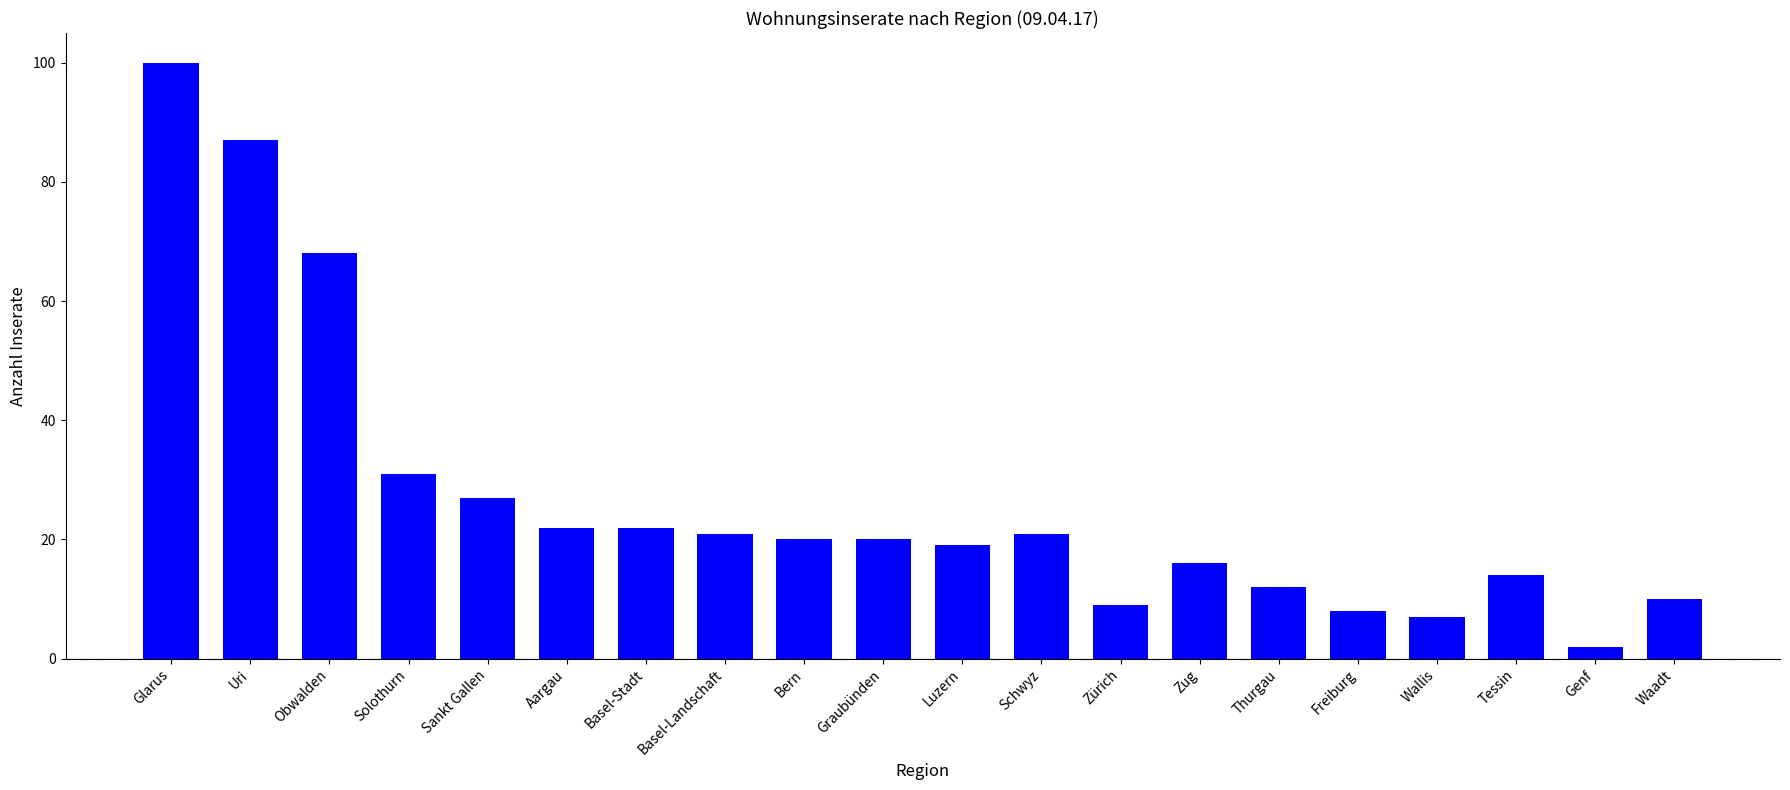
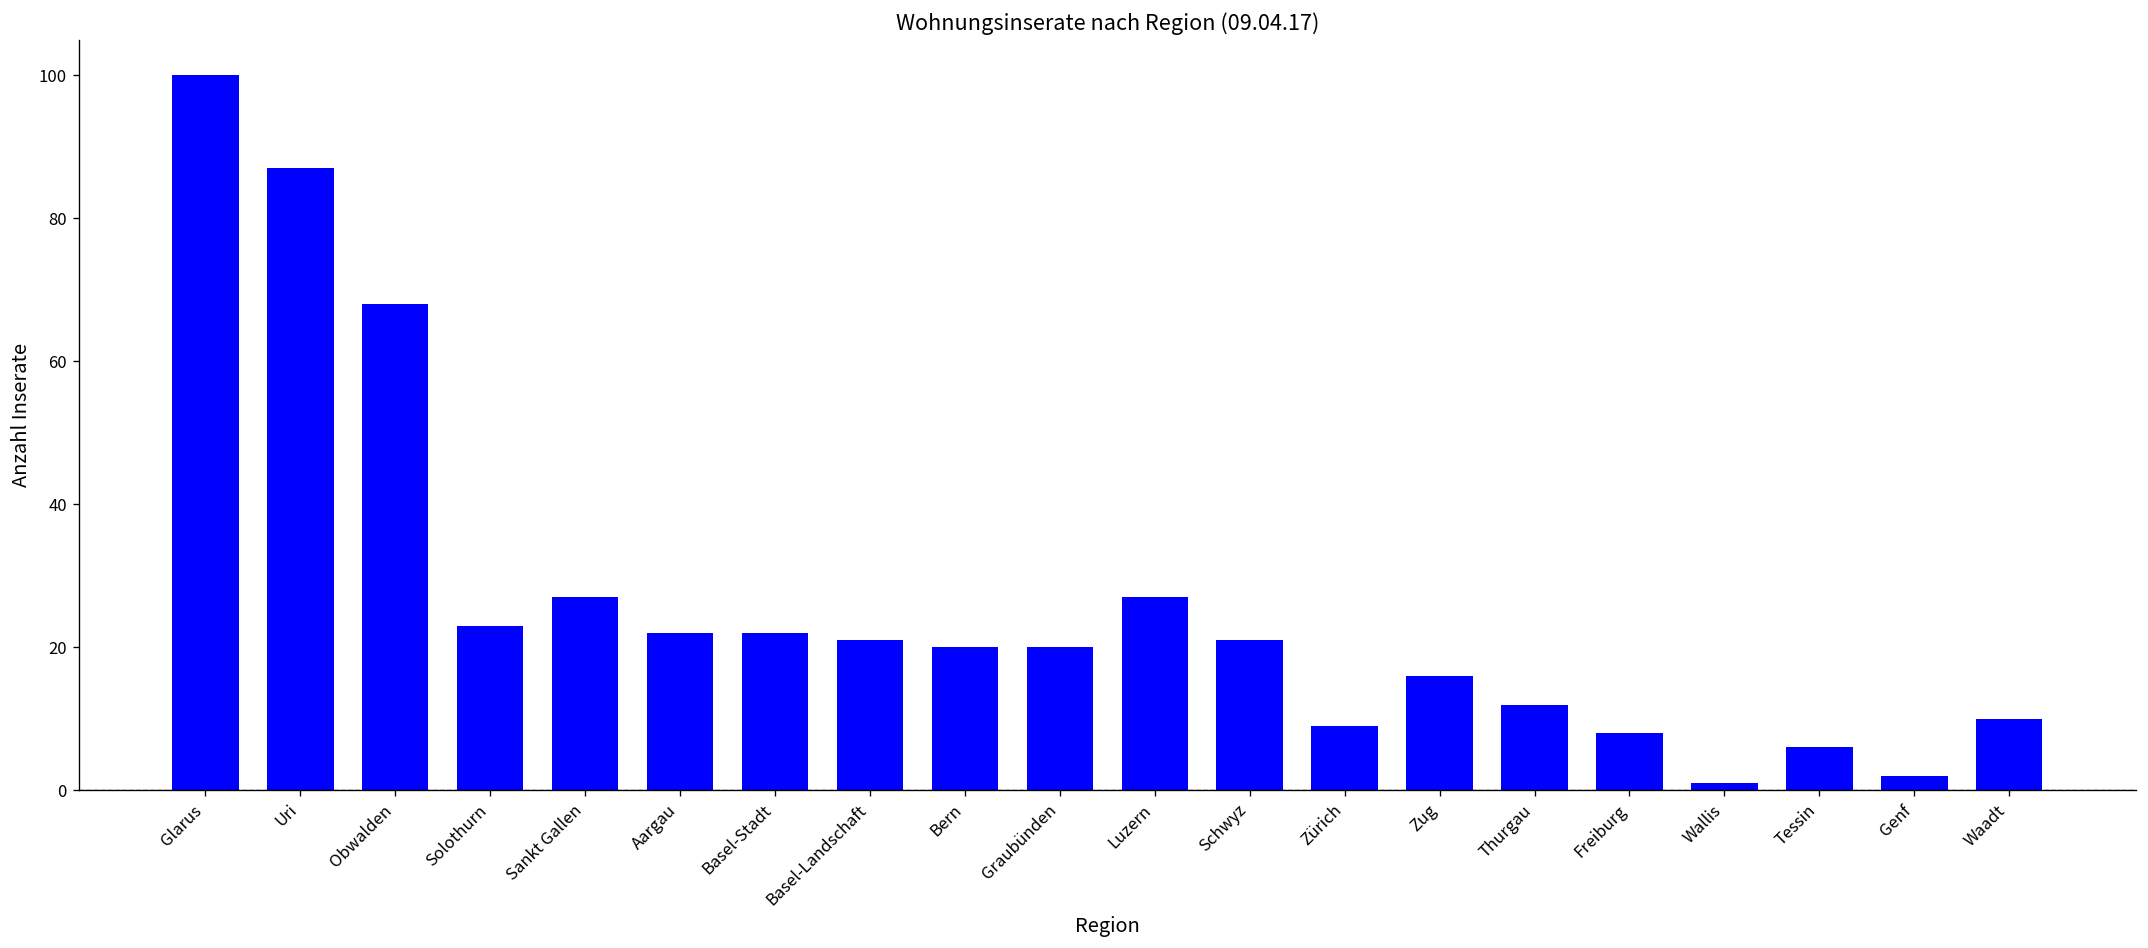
Solothurn: 31 -> 23
Luzern: 19 -> 27
Wallis: 7 -> 1
Tessin: 14 -> 6
